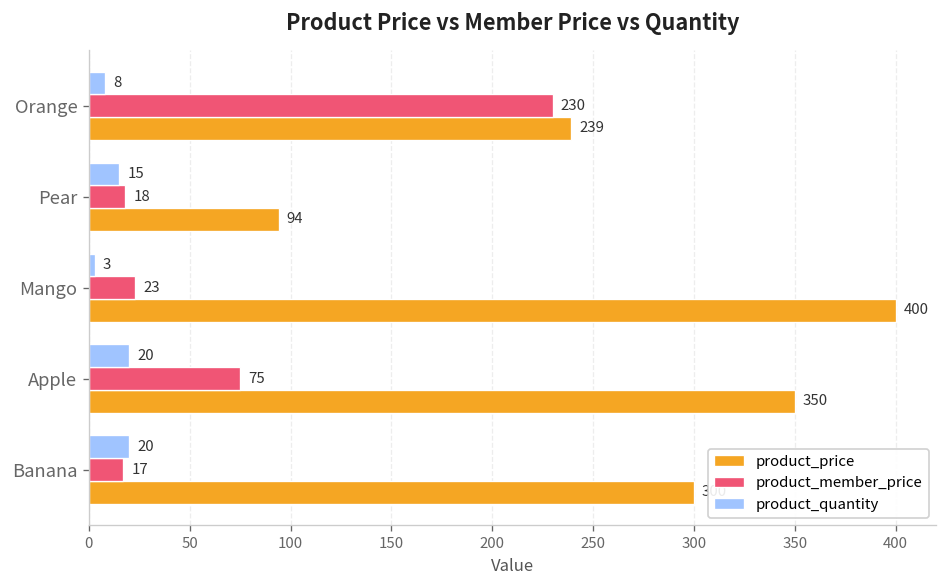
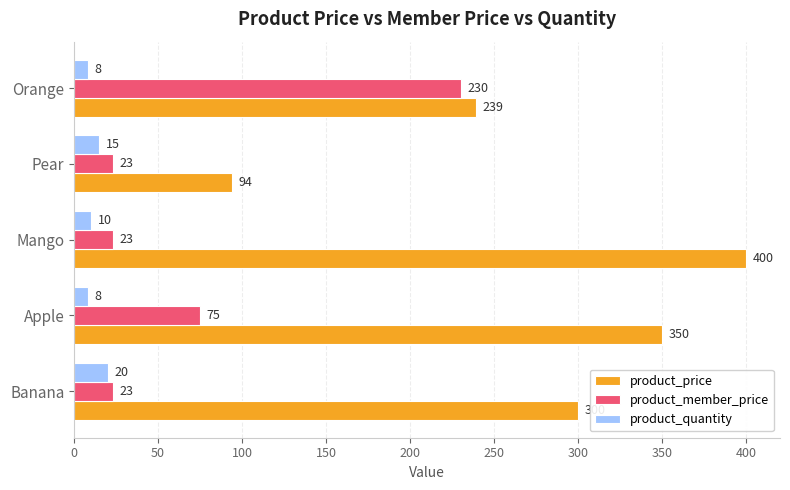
product_member_price, Pear: 18 -> 23
product_quantity, Mango: 3 -> 10
product_quantity, Apple: 20 -> 8
product_member_price, Banana: 17 -> 23
